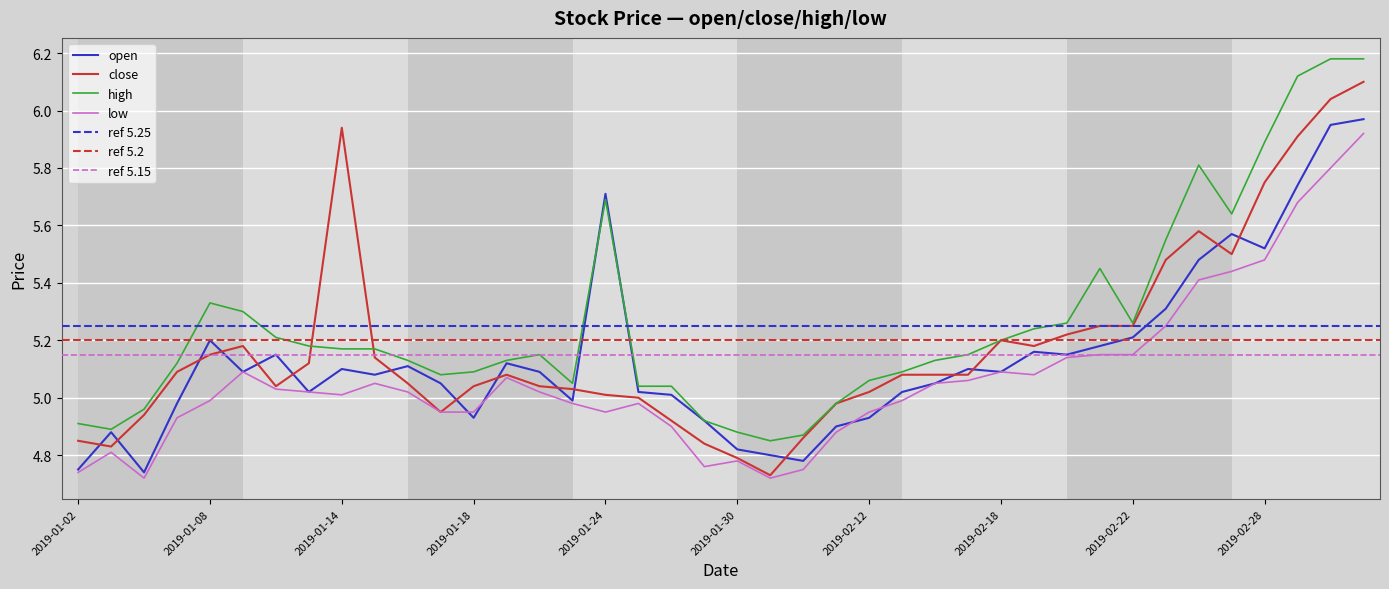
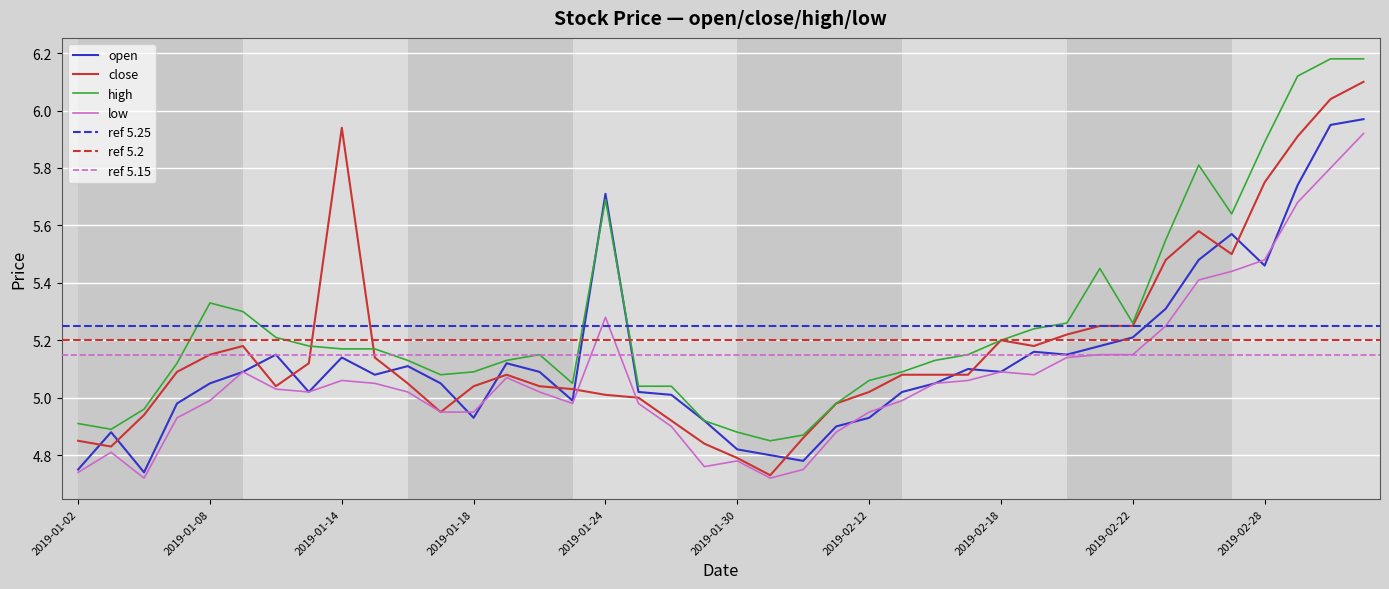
open, 2019-01-08: 5.20 -> 5.05
open, 2019-01-14: 5.10 -> 5.14
low, 2019-01-14: 5.01 -> 5.06
low, 2019-01-24: 4.95 -> 5.28
open, 2019-02-28: 5.52 -> 5.46
